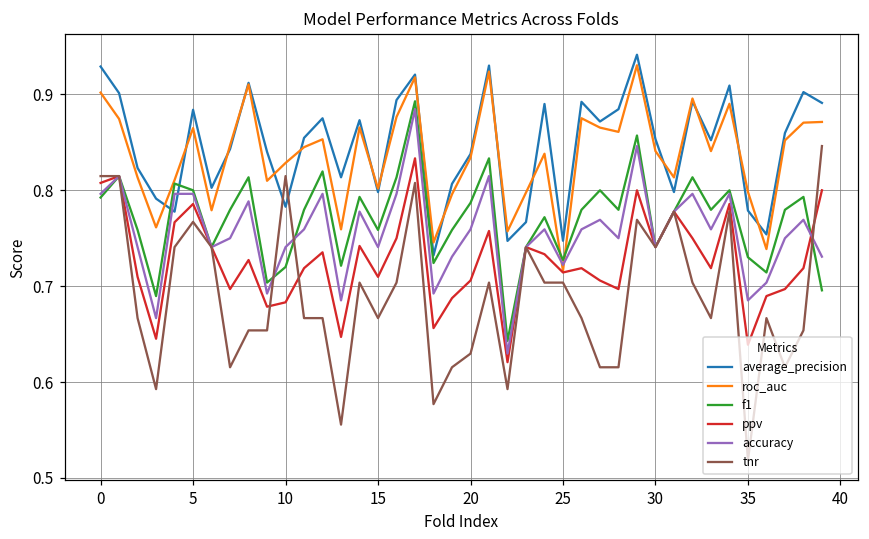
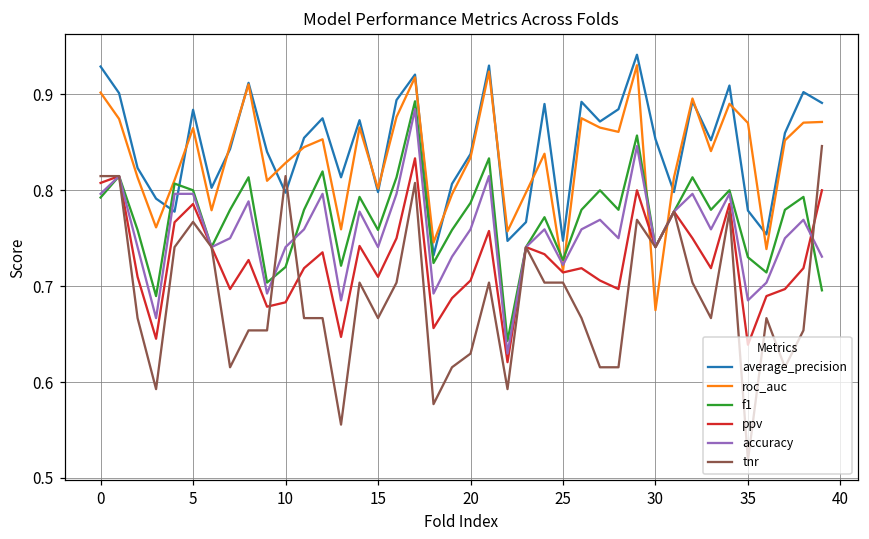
average_precision, 10: 0.78 -> 0.80
roc_auc, 30: 0.84 -> 0.67
roc_auc, 35: 0.80 -> 0.87
